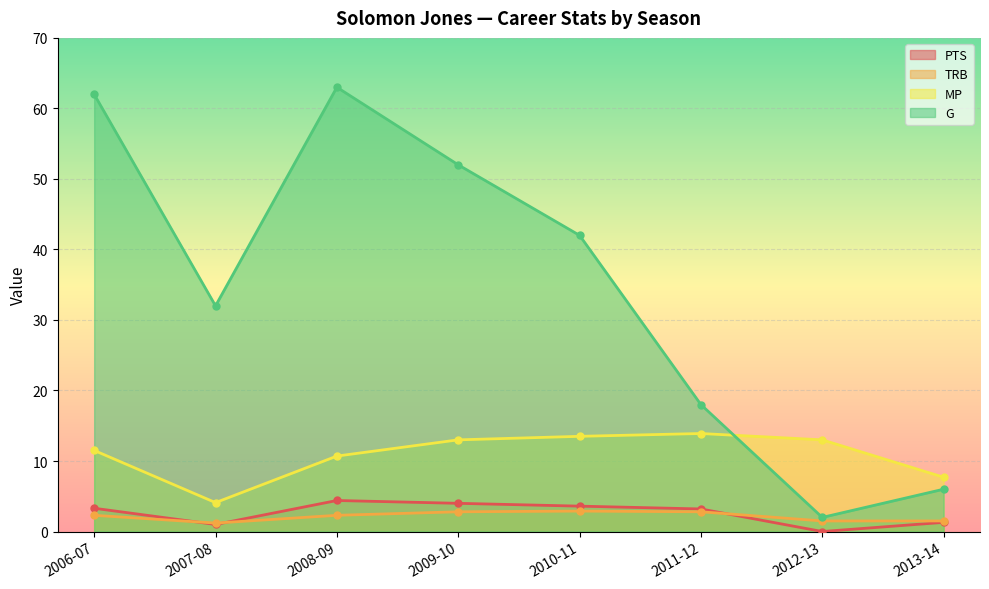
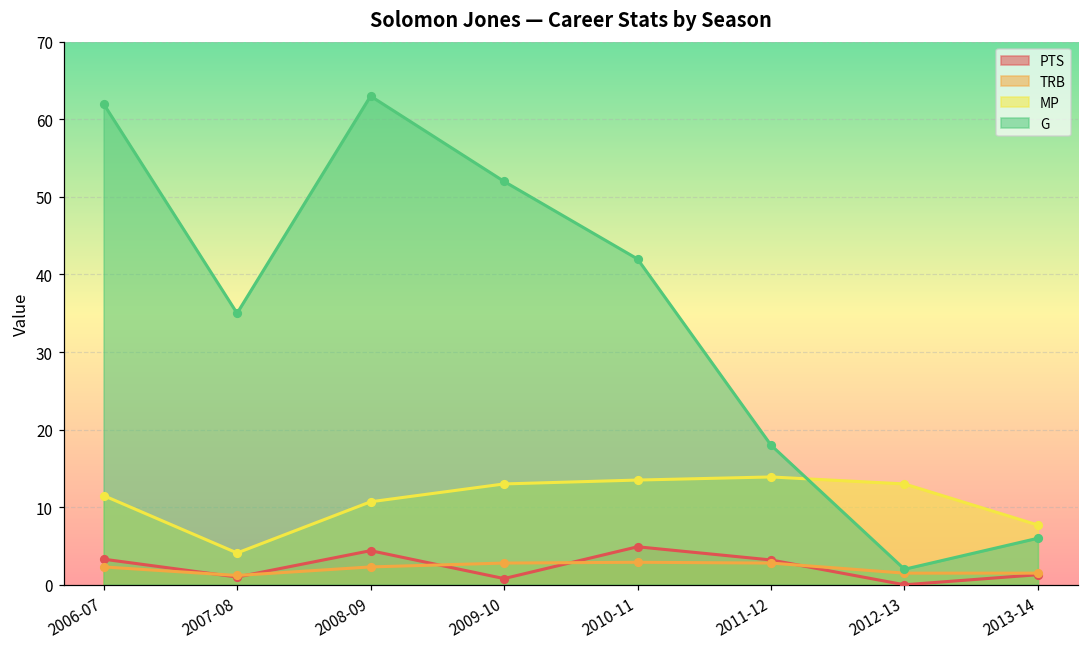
G, 2007-08: 32 -> 35
PTS, 2009-10: 4 -> 1
PTS, 2010-11: 4 -> 5
